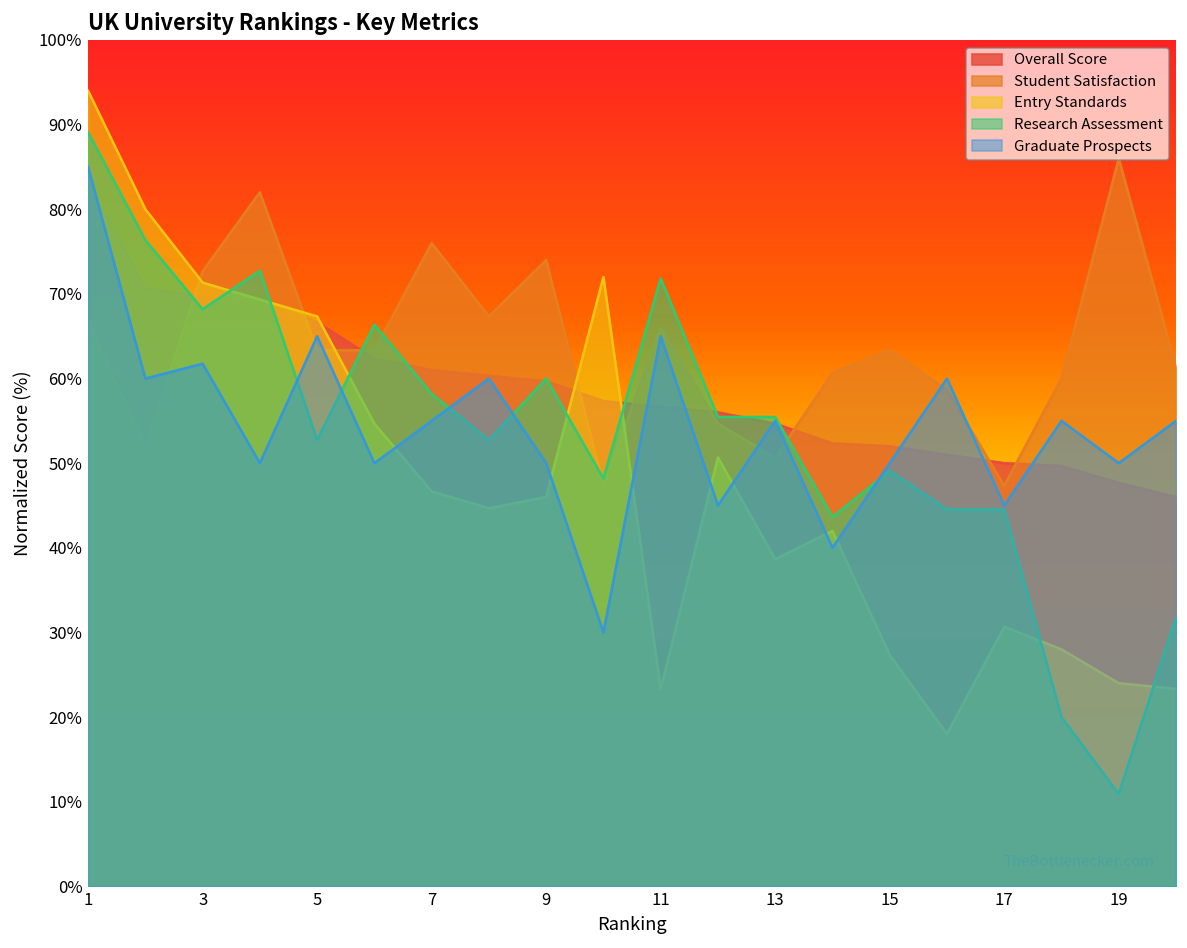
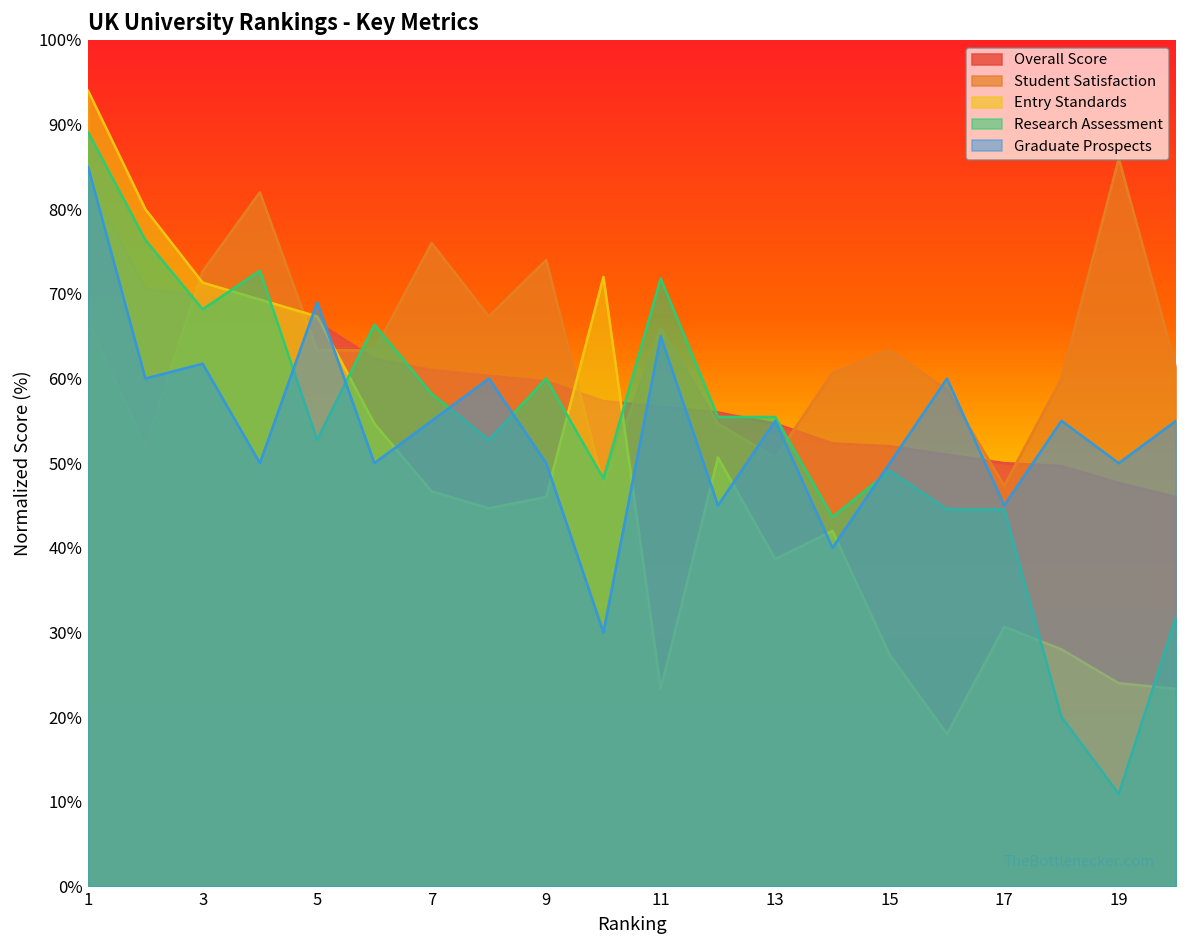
Graduate Prospects, 5: 65% -> 69%
